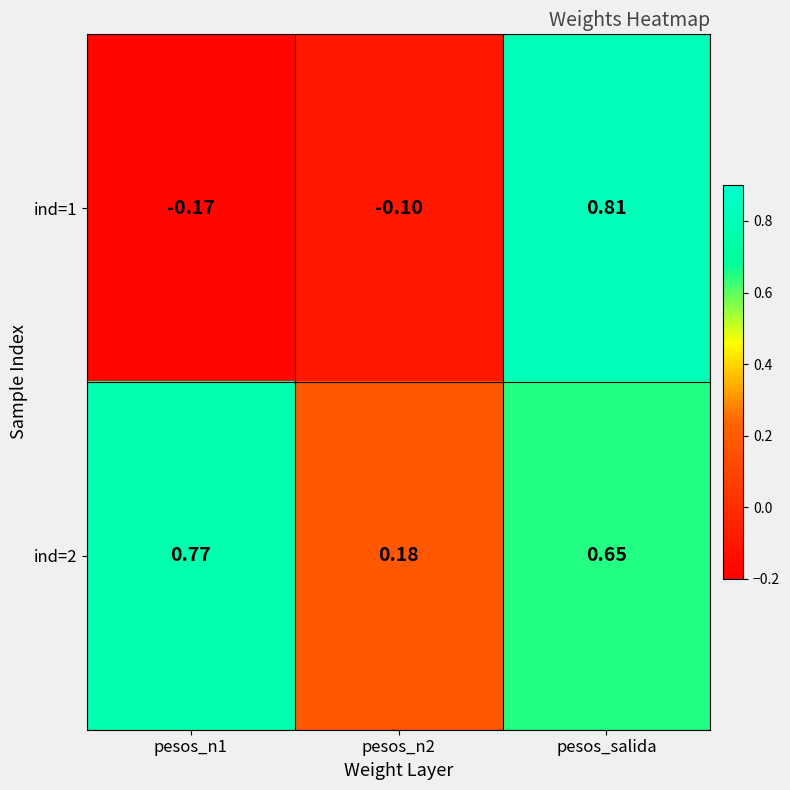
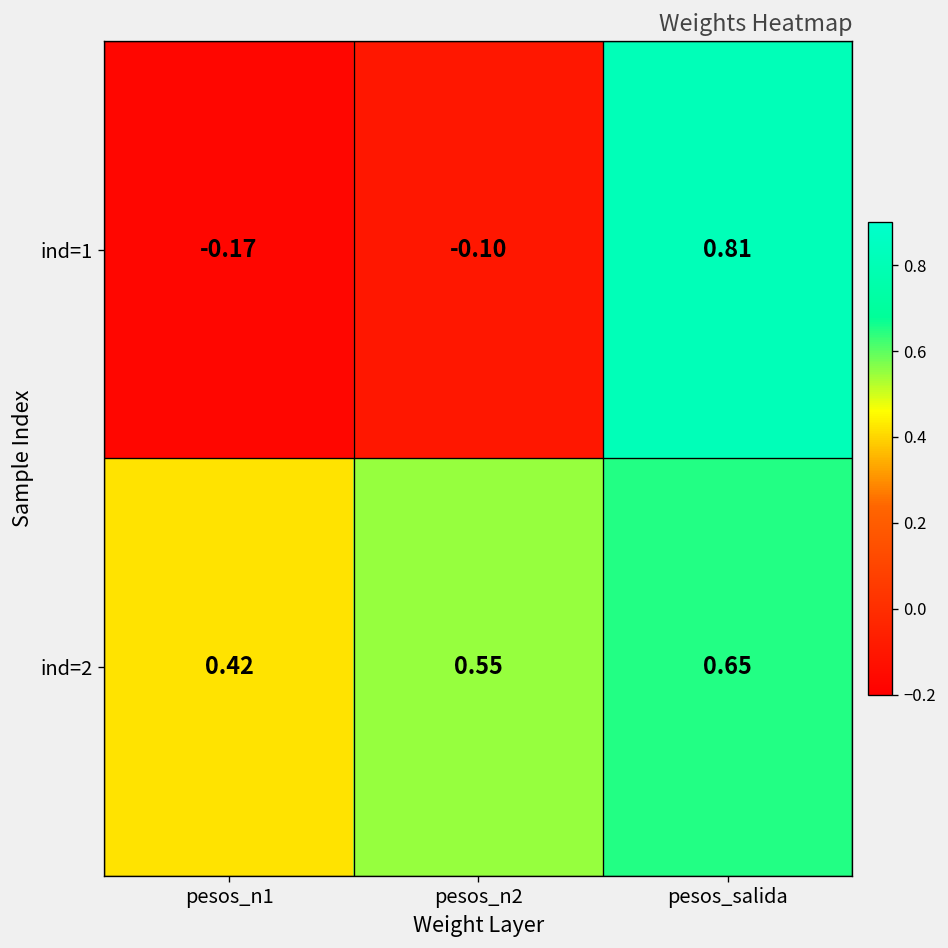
ind=2, pesos_n1: 0.77 -> 0.42
ind=2, pesos_n2: 0.18 -> 0.55
